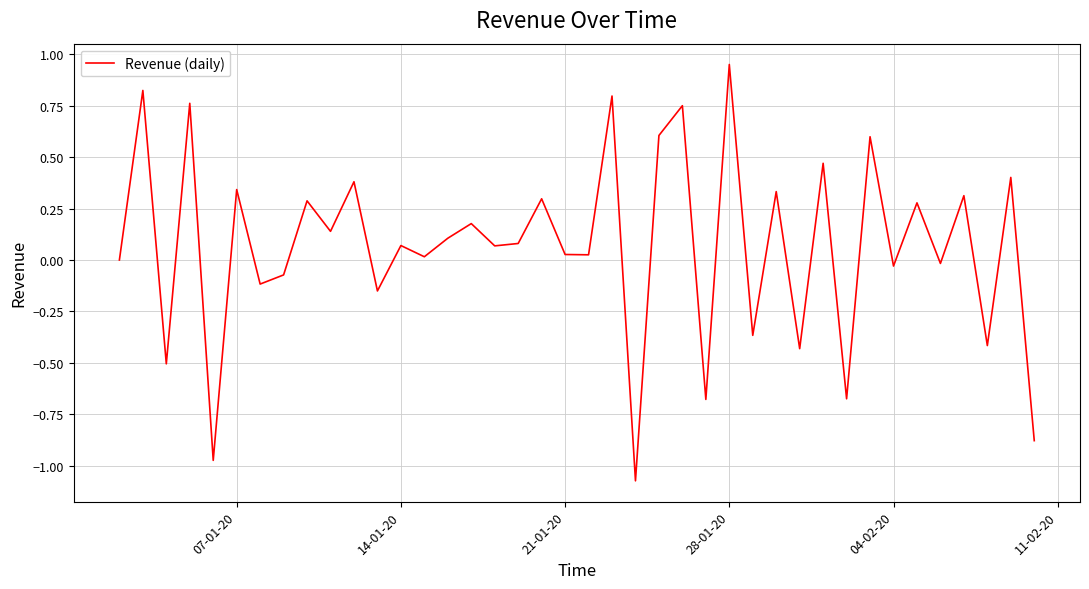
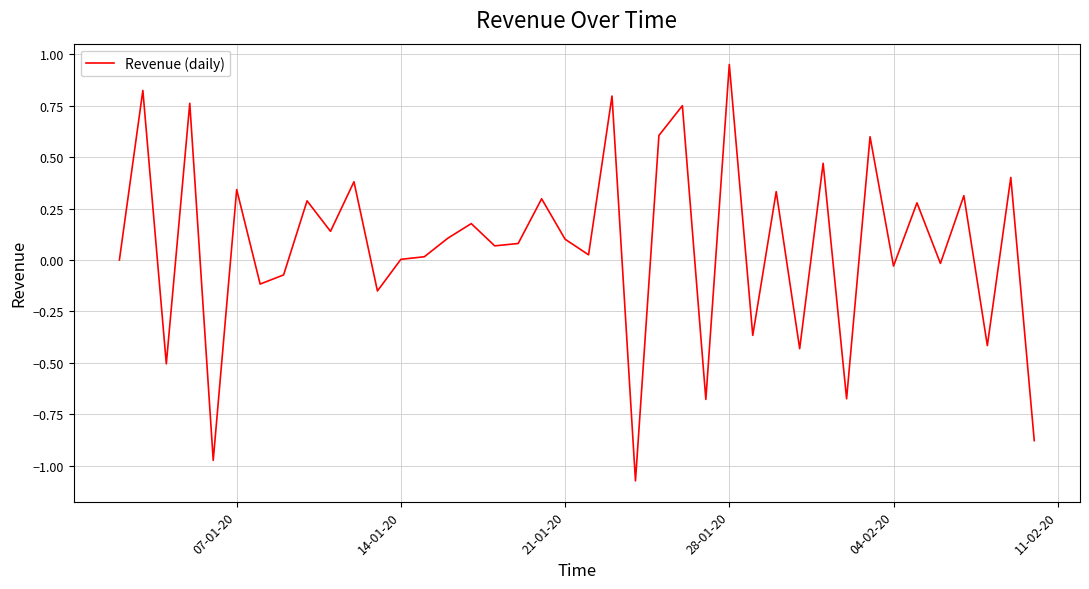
14-01-20: 0.07 -> 0.00
21-01-20: 0.03 -> 0.10
